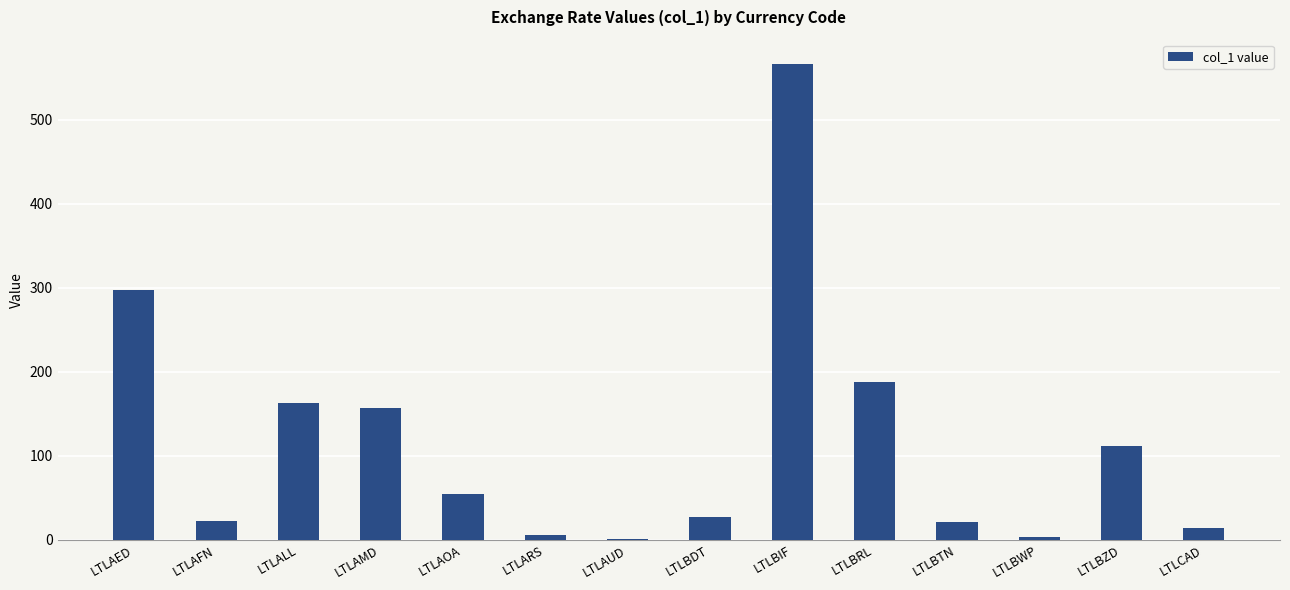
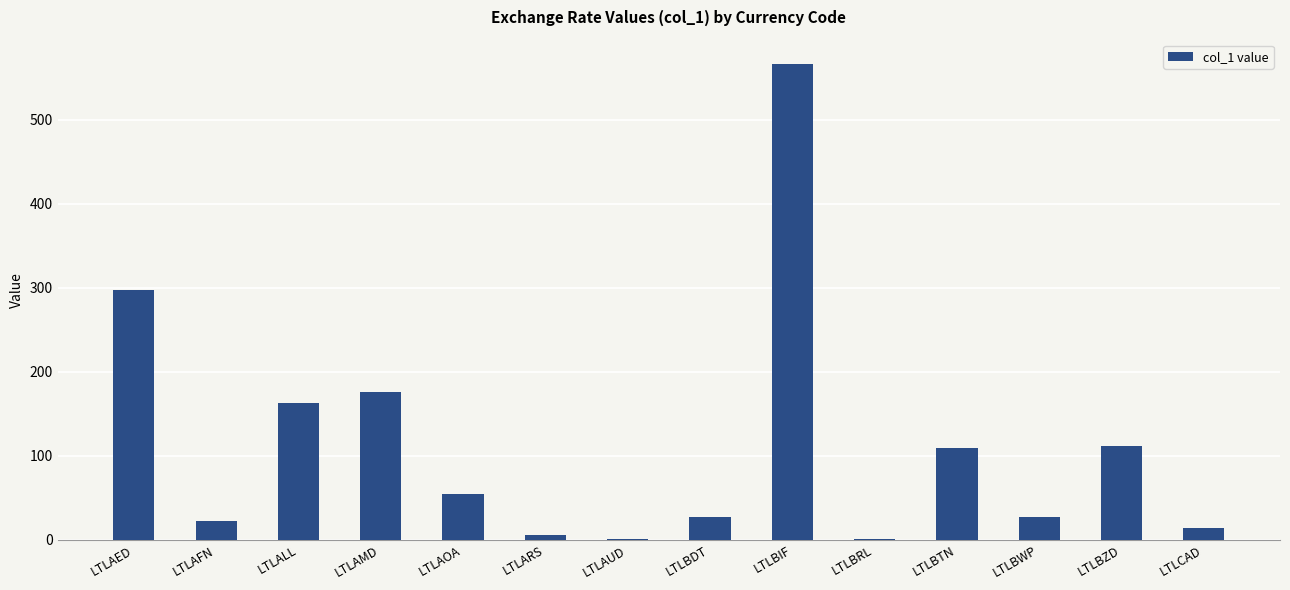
LTLAMD: 160 -> 180
LTLBRL: 190 -> 0
LTLBTN: 20 -> 110
LTLBWP: 0 -> 30
